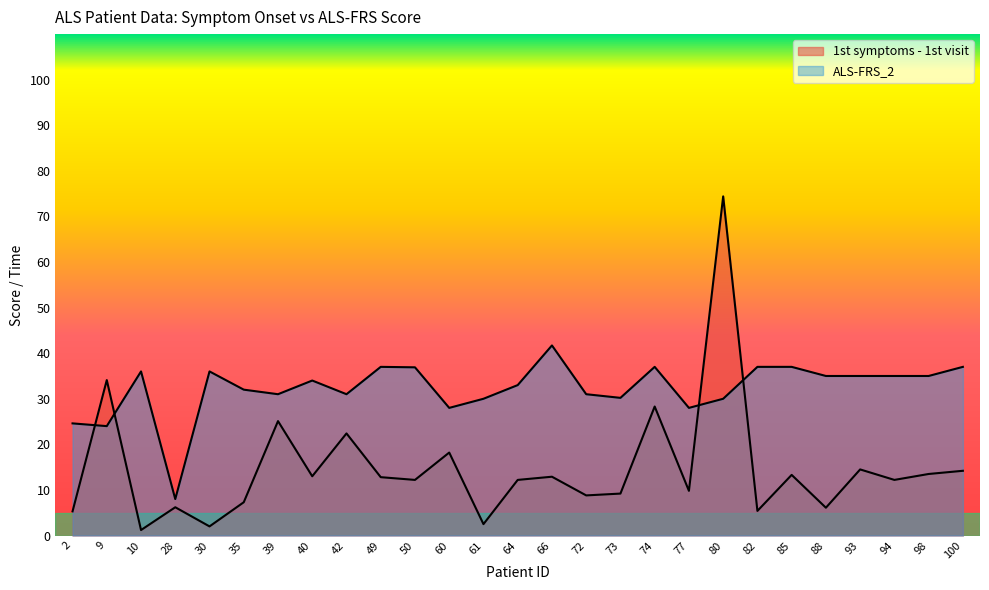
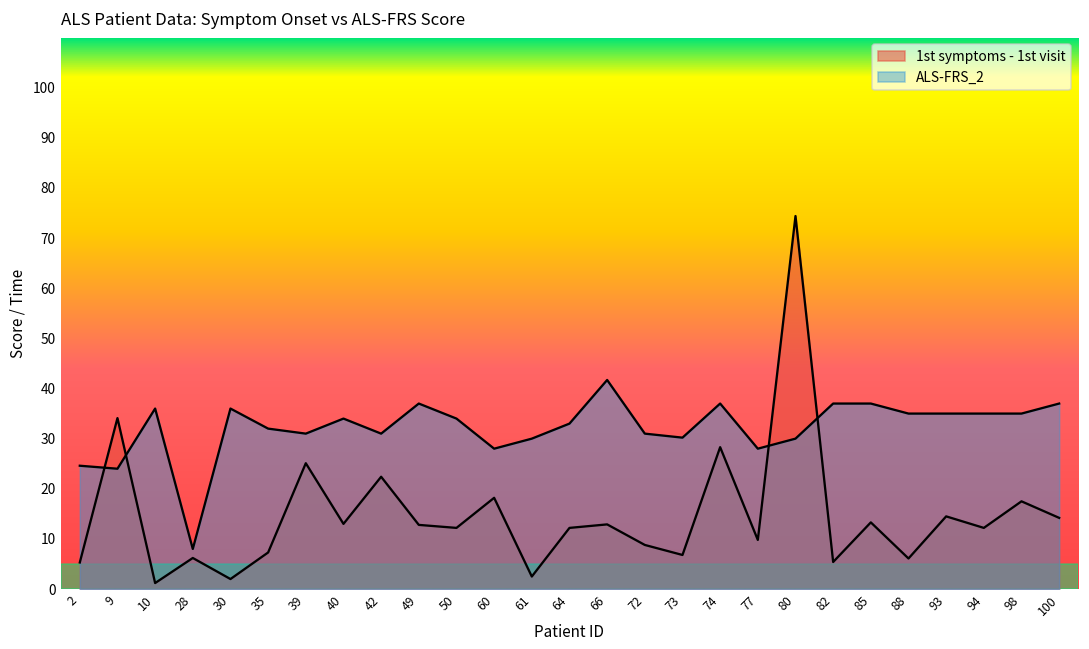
ALS-FRS_2, 50: 37 -> 34
1st symptoms - 1st visit, 73: 9 -> 7
1st symptoms - 1st visit, 98: 14 -> 18
